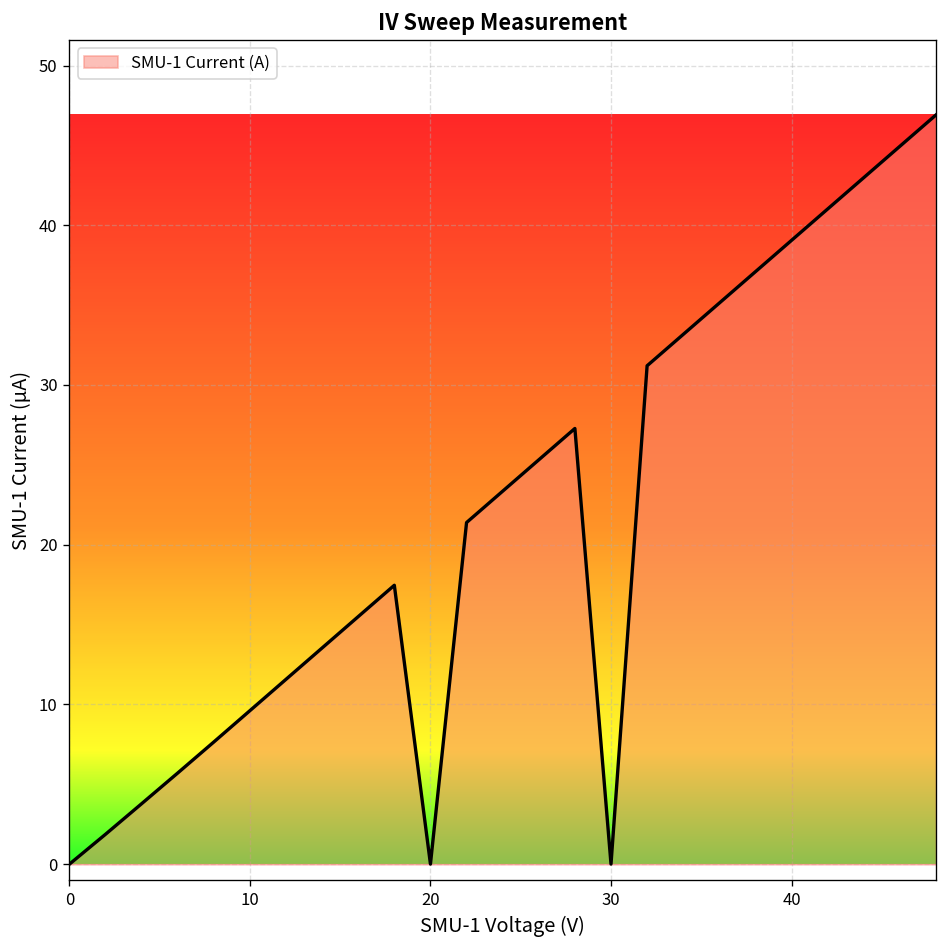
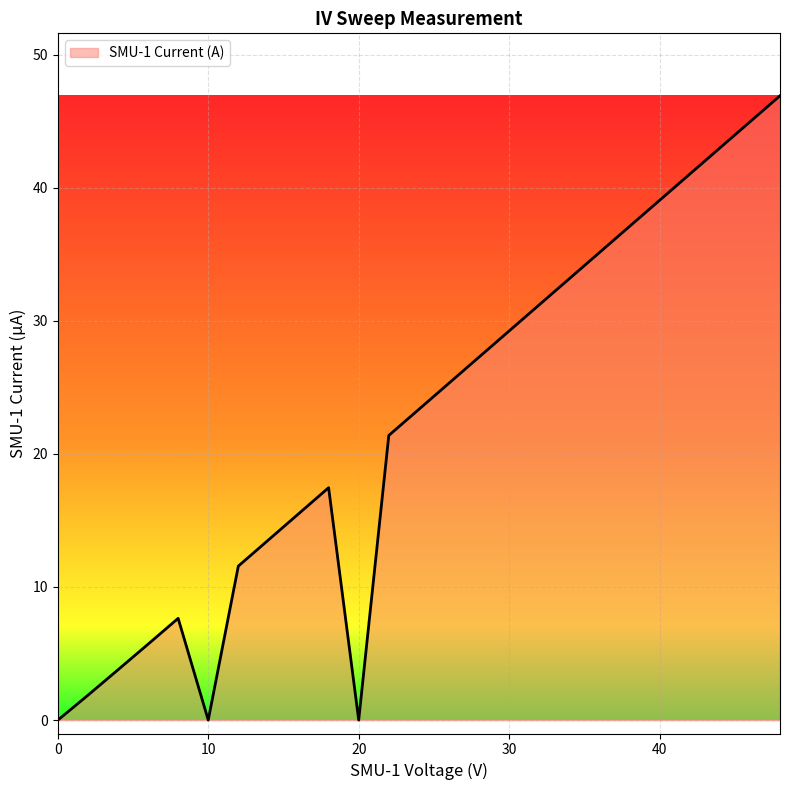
10: 9.6 -> 0.0
30: 0.0 -> 29.2
